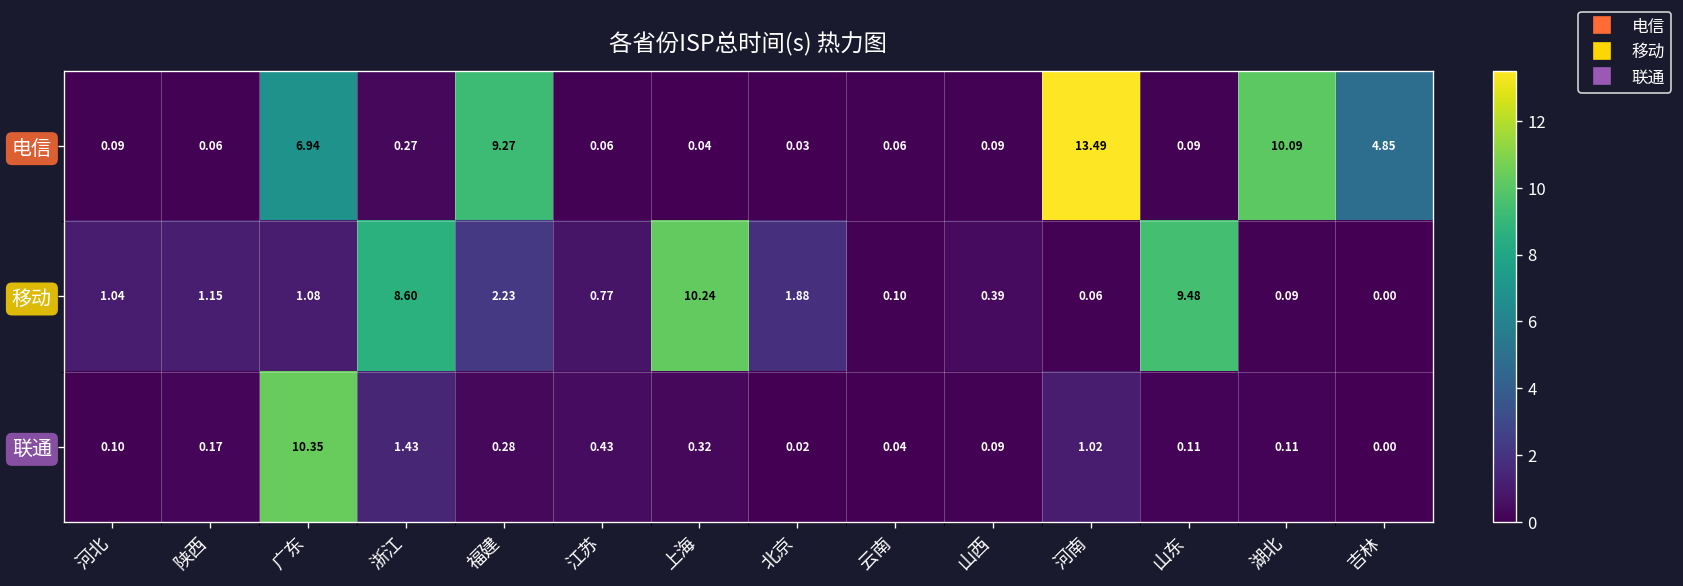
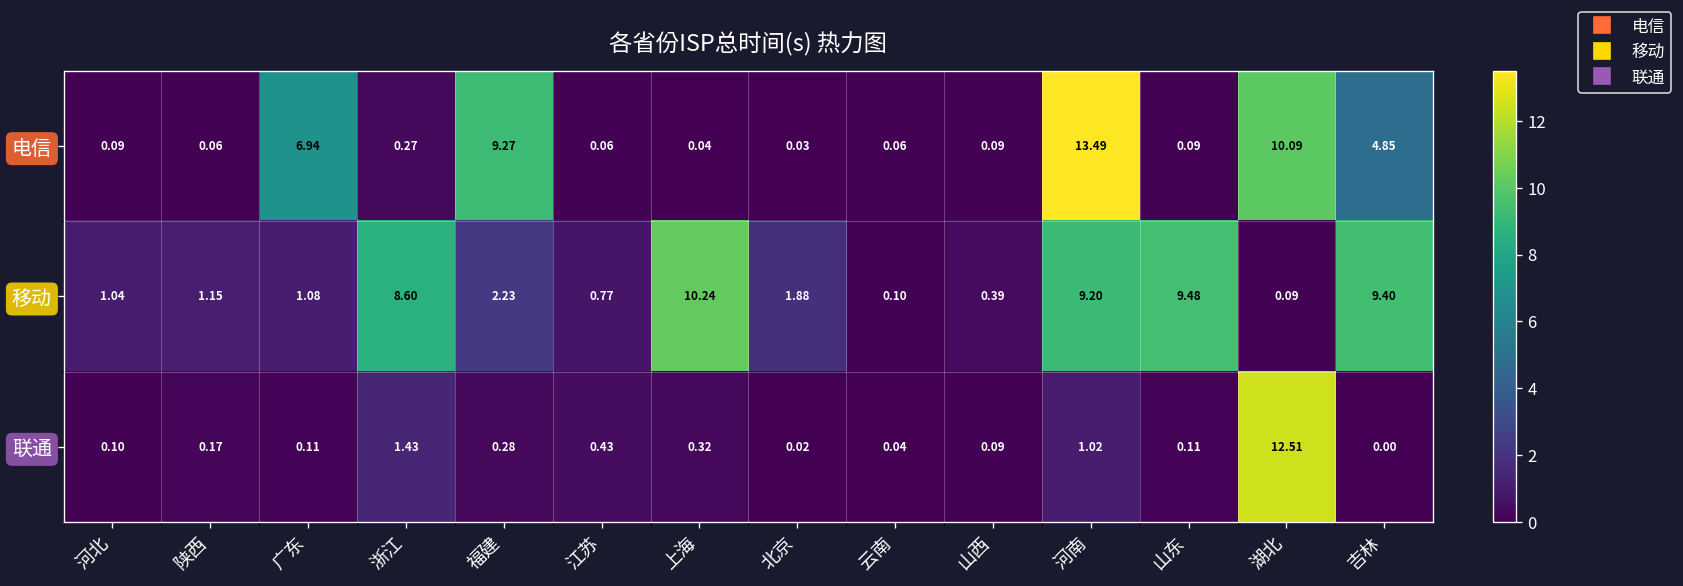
移动, 河南: 0.06 -> 9.20
移动, 吉林: 0.00 -> 9.40
联通, 广东: 10.35 -> 0.11
联通, 湖北: 0.11 -> 12.51
